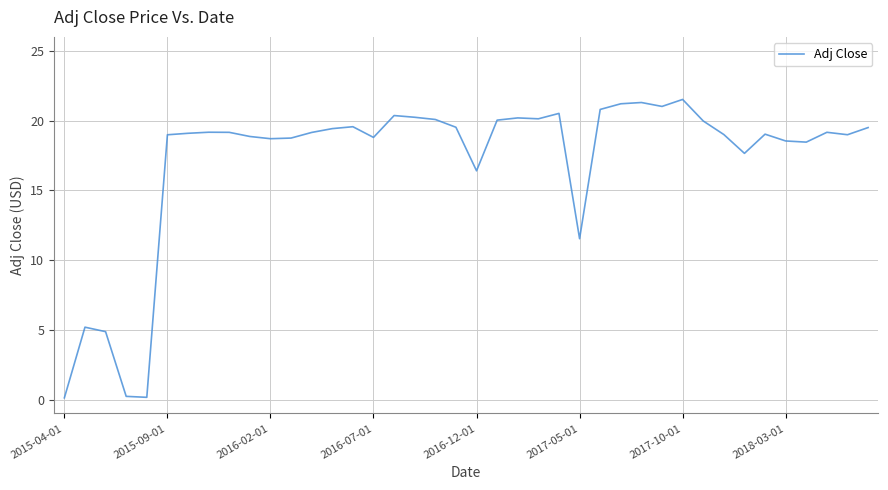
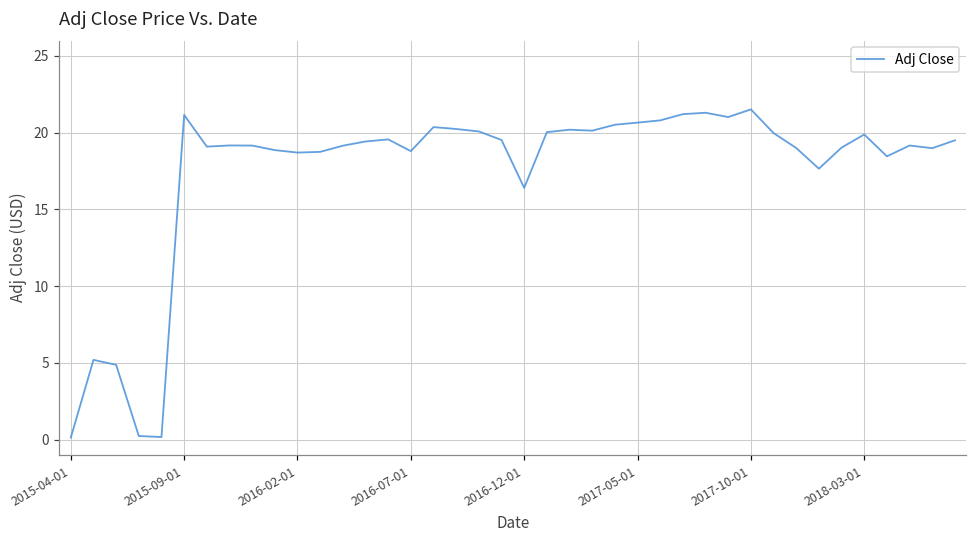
2015-09-01: 19.0 -> 21.2
2017-05-01: 11.5 -> 20.7
2018-03-01: 18.5 -> 19.9
